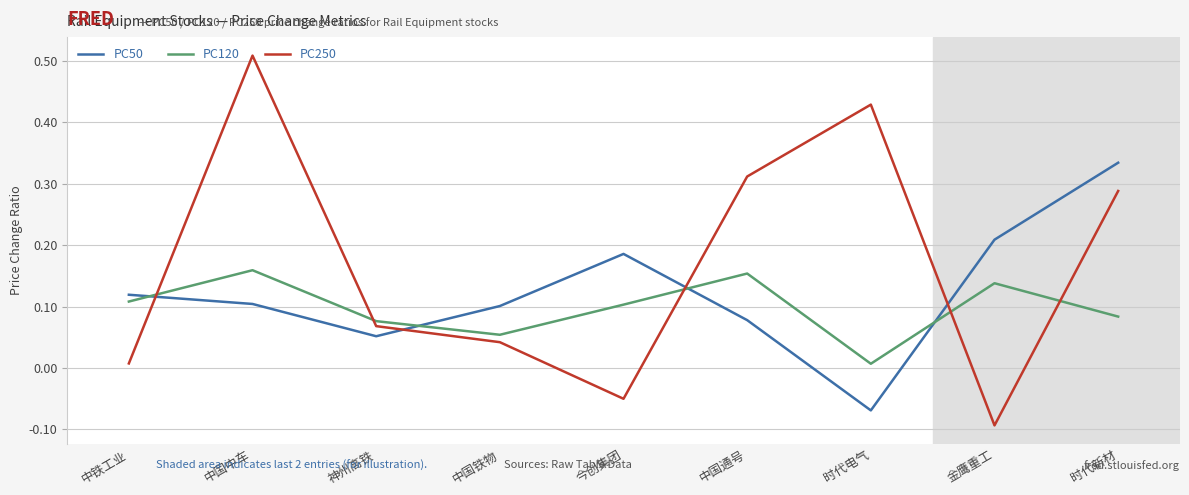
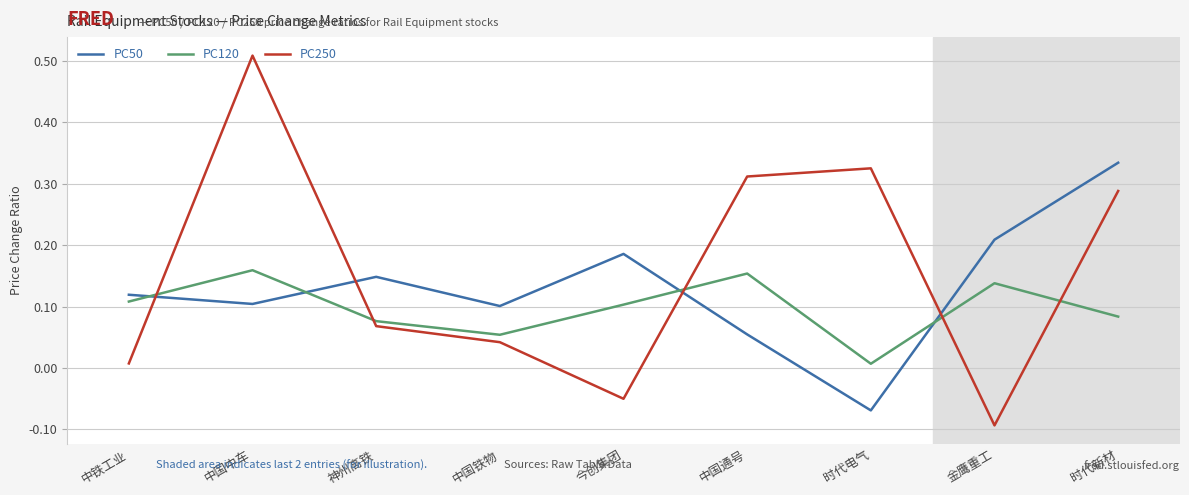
PC50, 神州高铁: 0.05 -> 0.15
PC50, 中国通号: 0.08 -> 0.05
PC250, 时代电气: 0.43 -> 0.32
